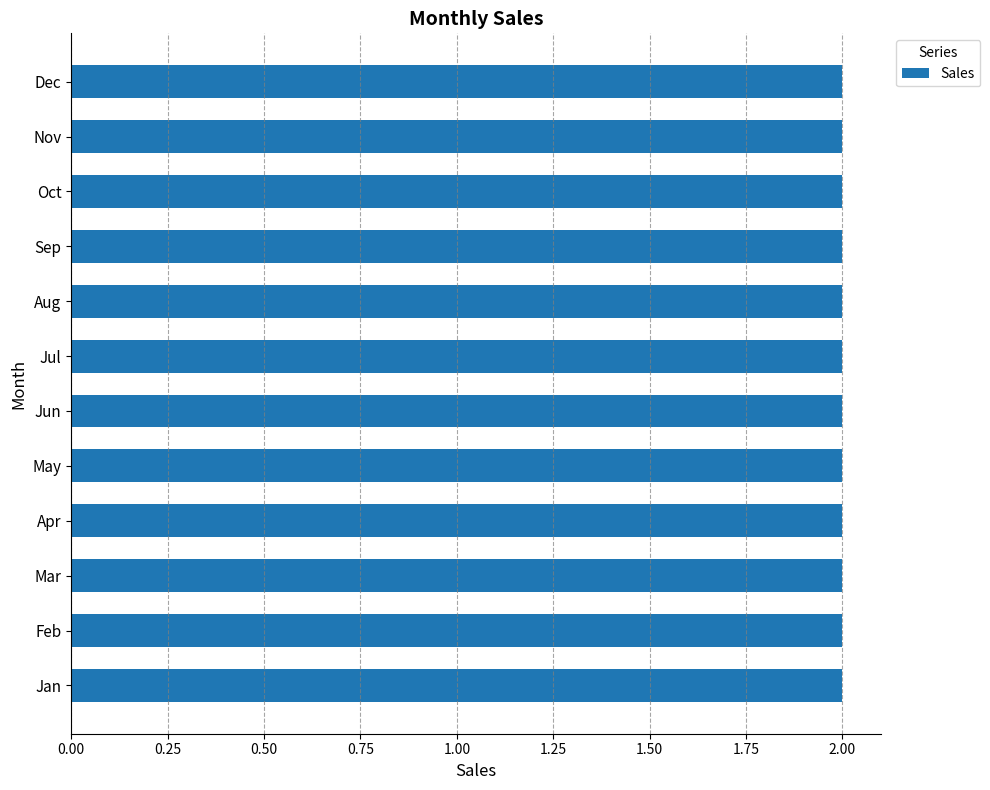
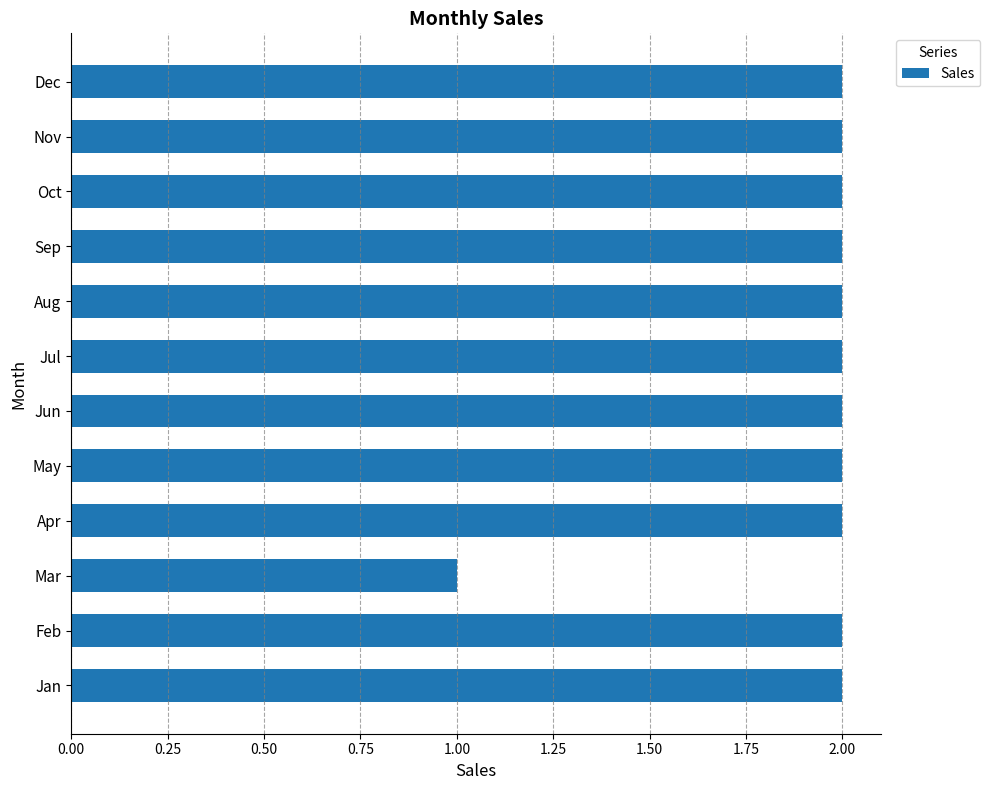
Mar: 2 -> 1
